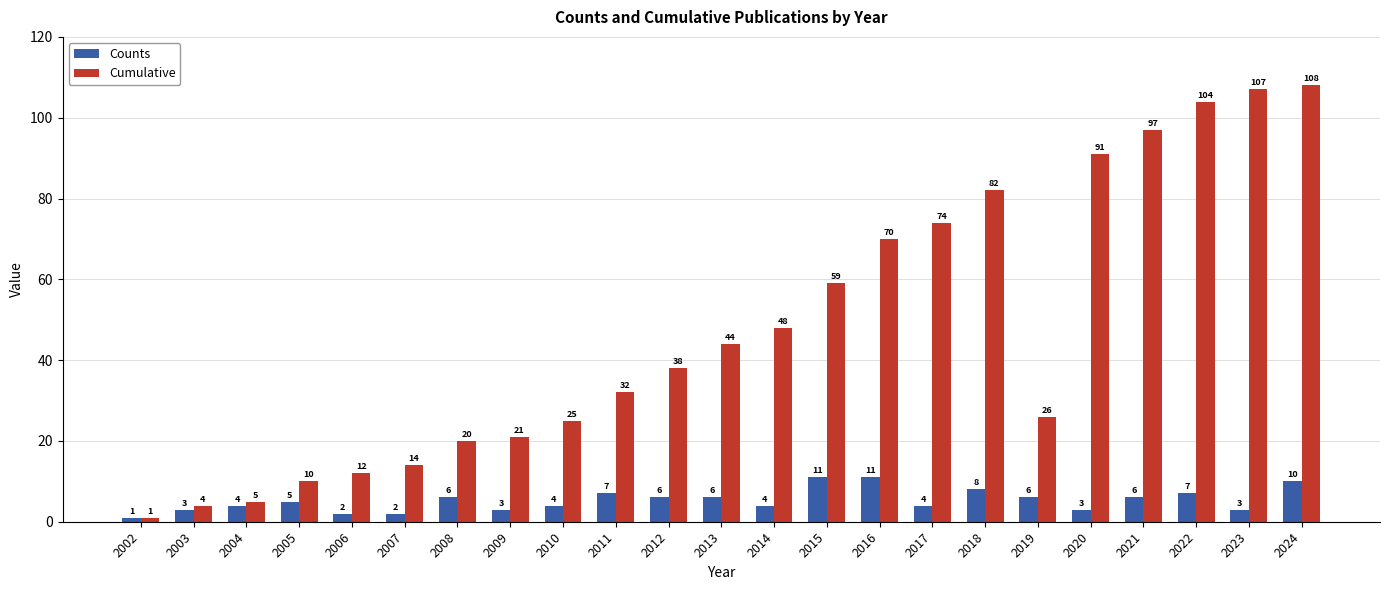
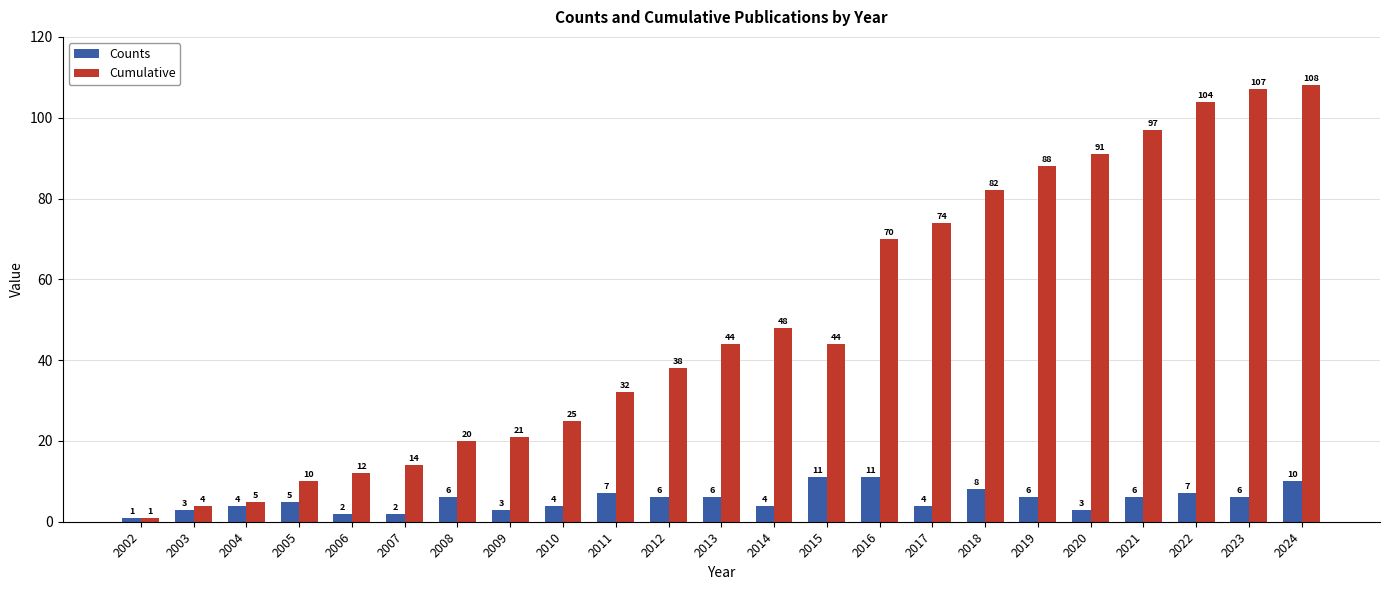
Cumulative, 2015: 59 -> 44
Cumulative, 2019: 26 -> 88
Counts, 2023: 3 -> 6
